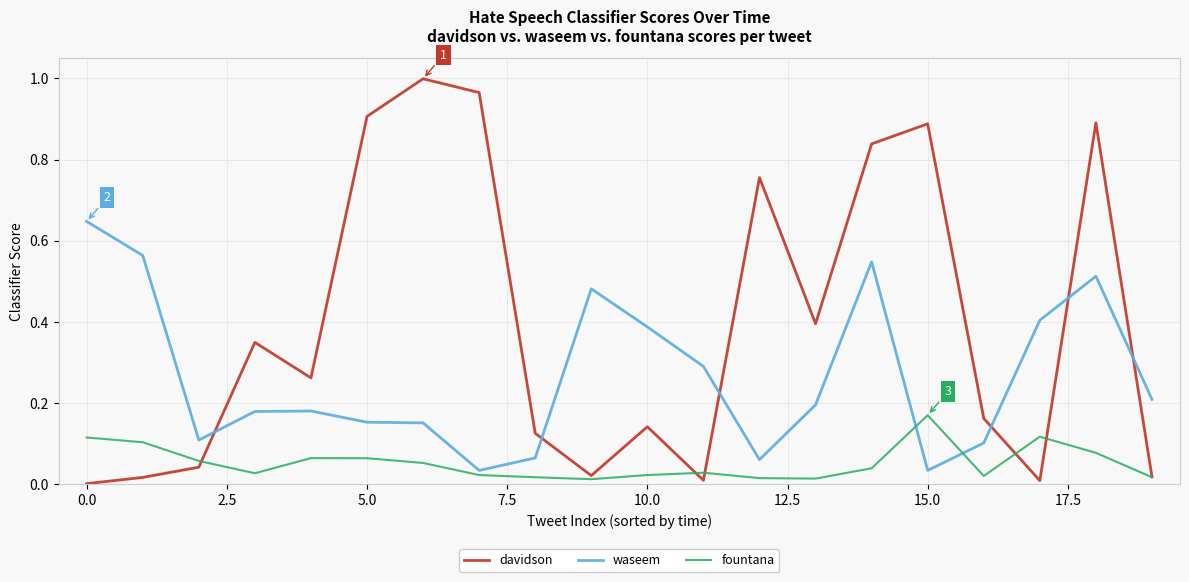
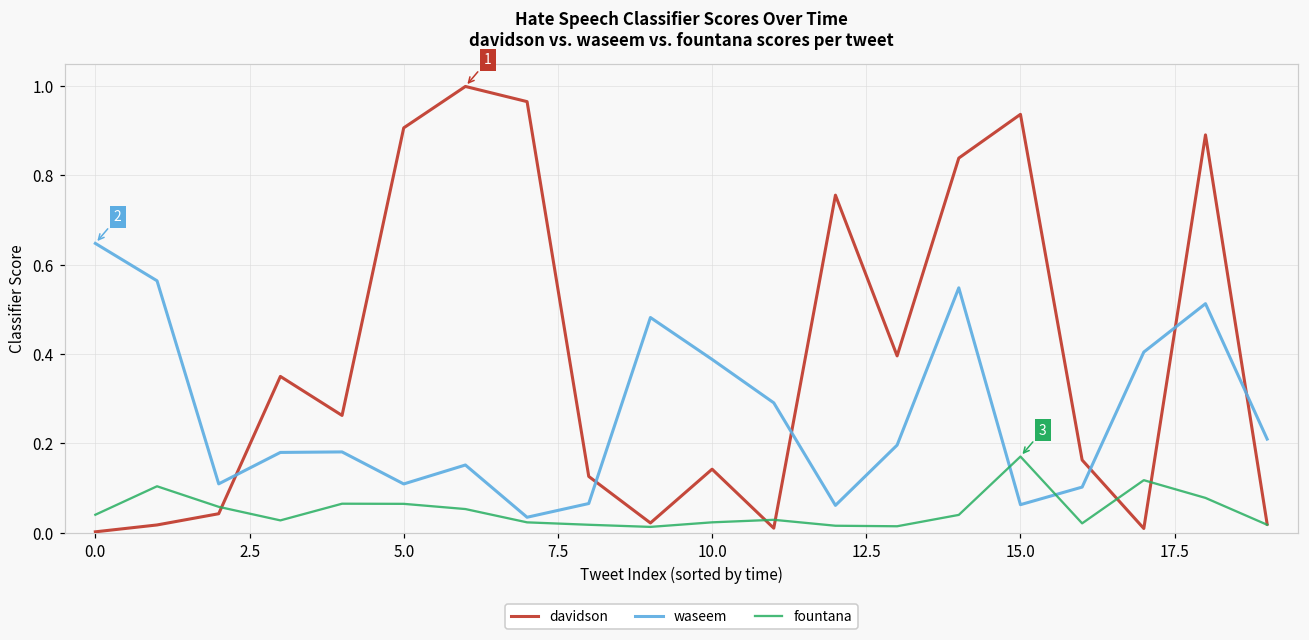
fountana, 0.0: 0.12 -> 0.04
waseem, 5.0: 0.15 -> 0.11
davidson, 15.0: 0.89 -> 0.94
waseem, 15.0: 0.03 -> 0.06
